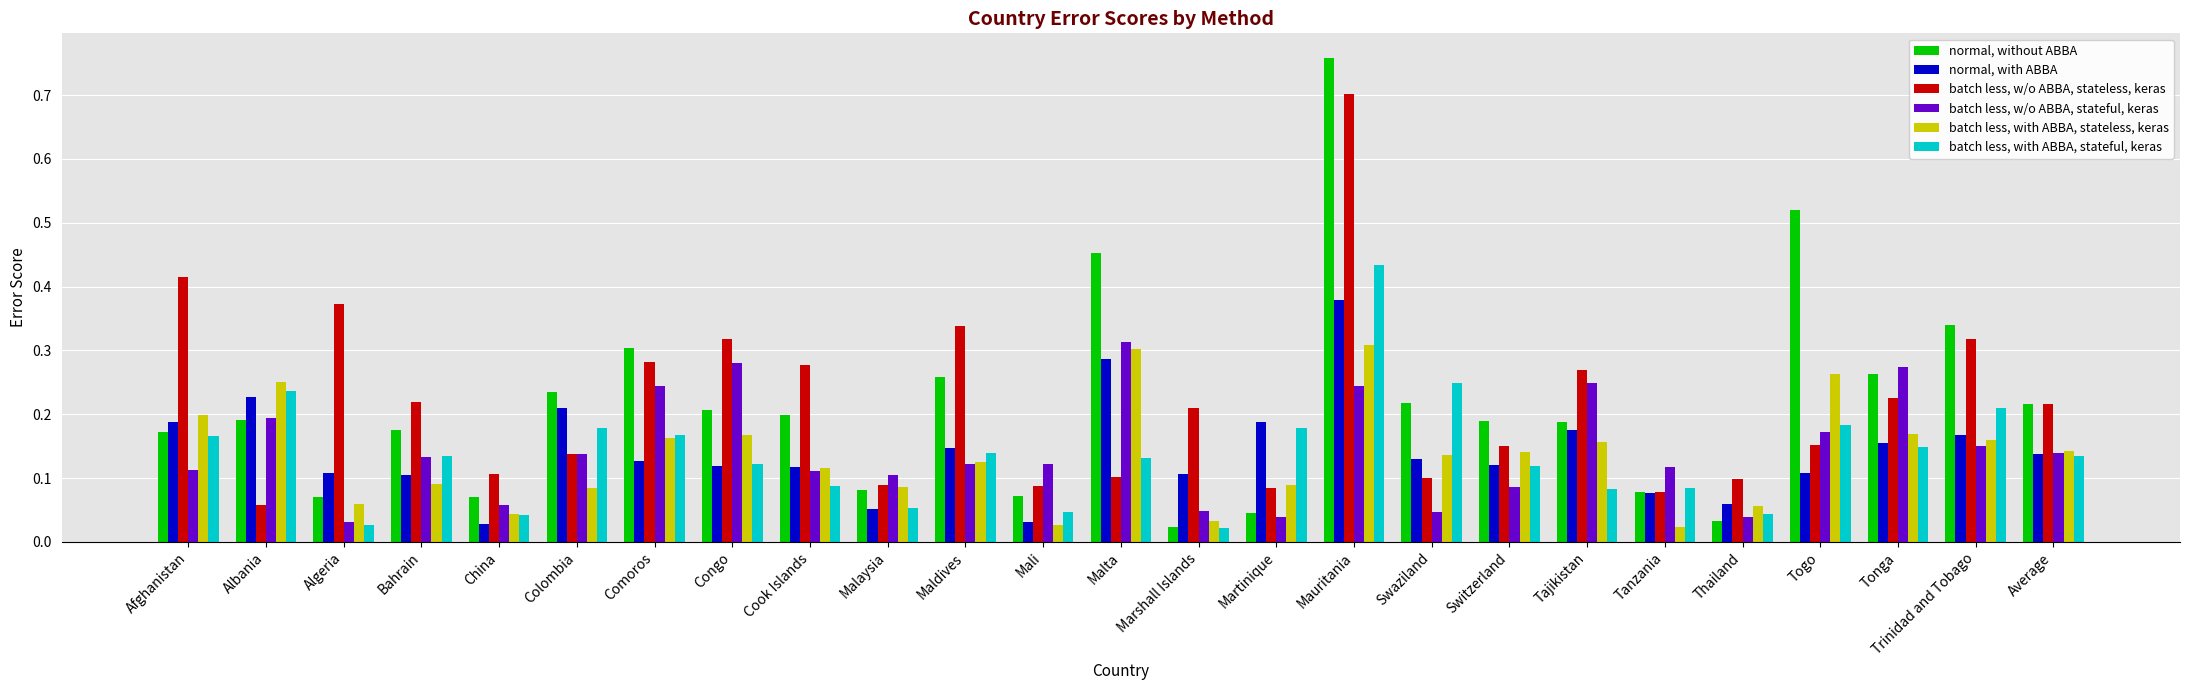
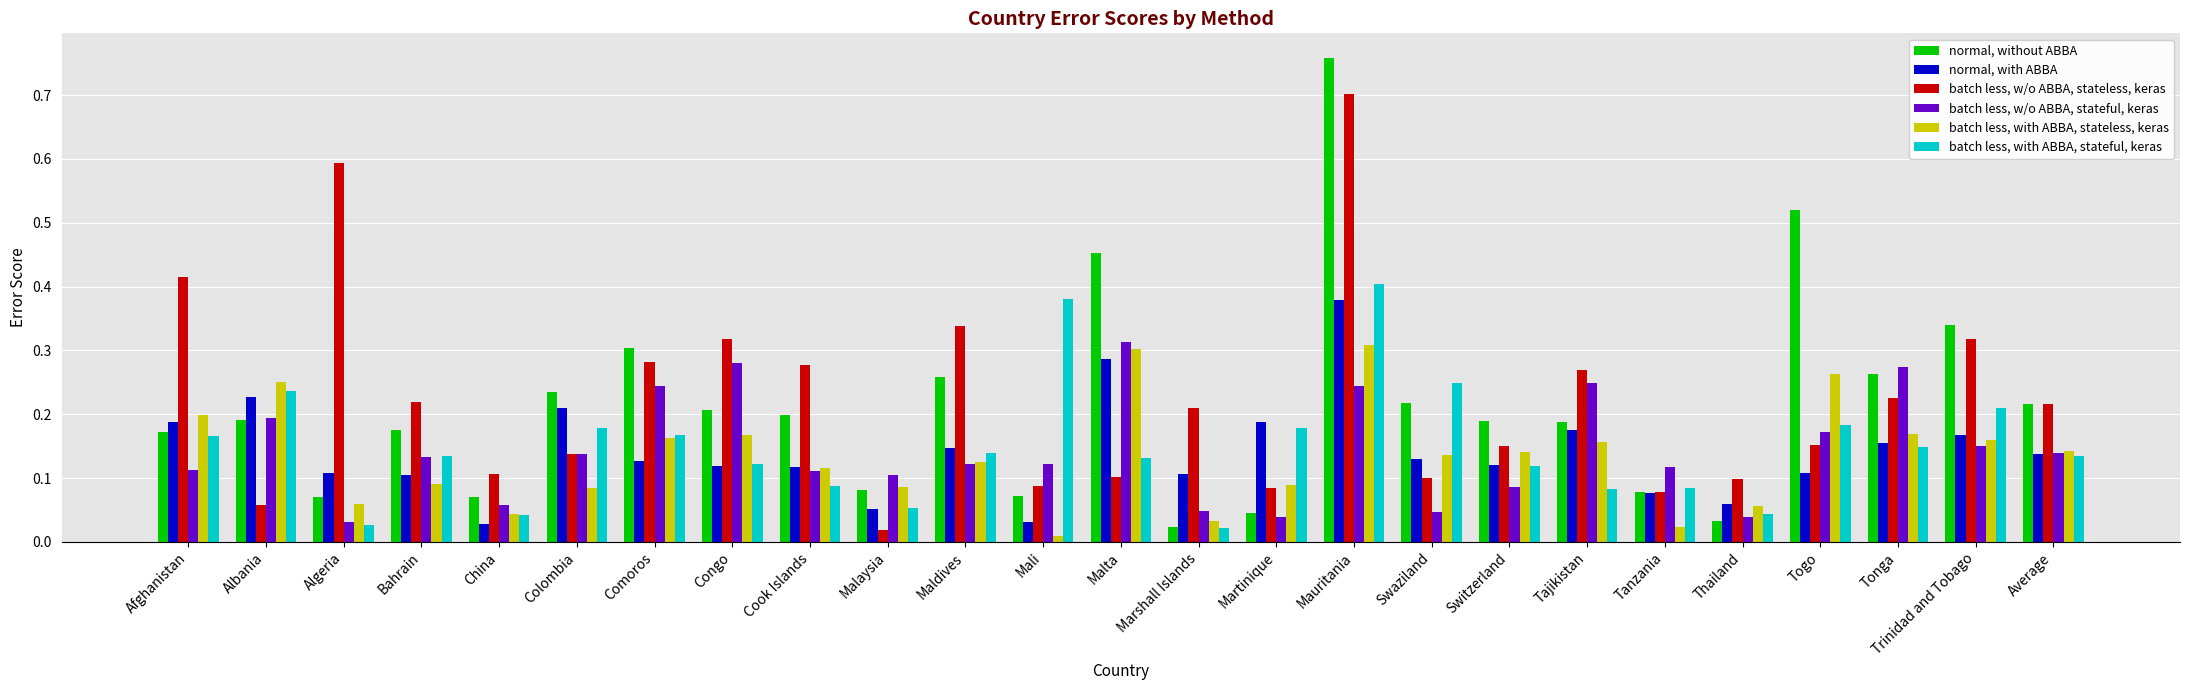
batch less, w/o ABBA, stateless, keras, Algeria: 0.37 -> 0.59
batch less, w/o ABBA, stateless, keras, Malaysia: 0.09 -> 0.02
batch less, with ABBA, stateless, keras, Mali: 0.03 -> 0.01
batch less, with ABBA, stateful, keras, Mali: 0.05 -> 0.38
batch less, with ABBA, stateful, keras, Mauritania: 0.43 -> 0.40
